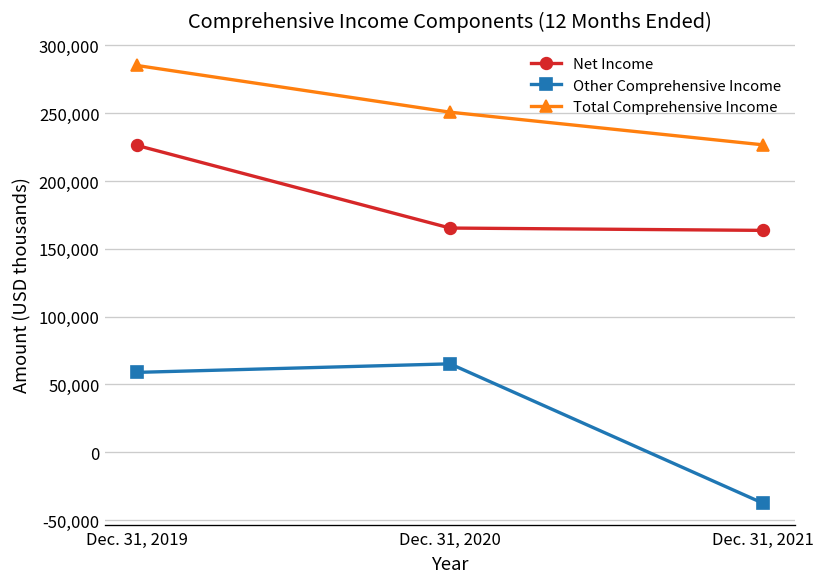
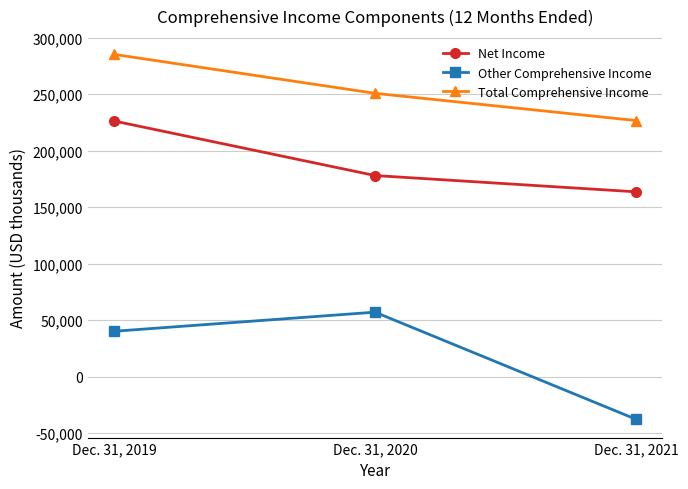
Other Comprehensive Income, Dec. 31, 2019: 59,000 -> 40,000
Net Income, Dec. 31, 2020: 165,000 -> 178,000
Other Comprehensive Income, Dec. 31, 2020: 65,000 -> 57,000
